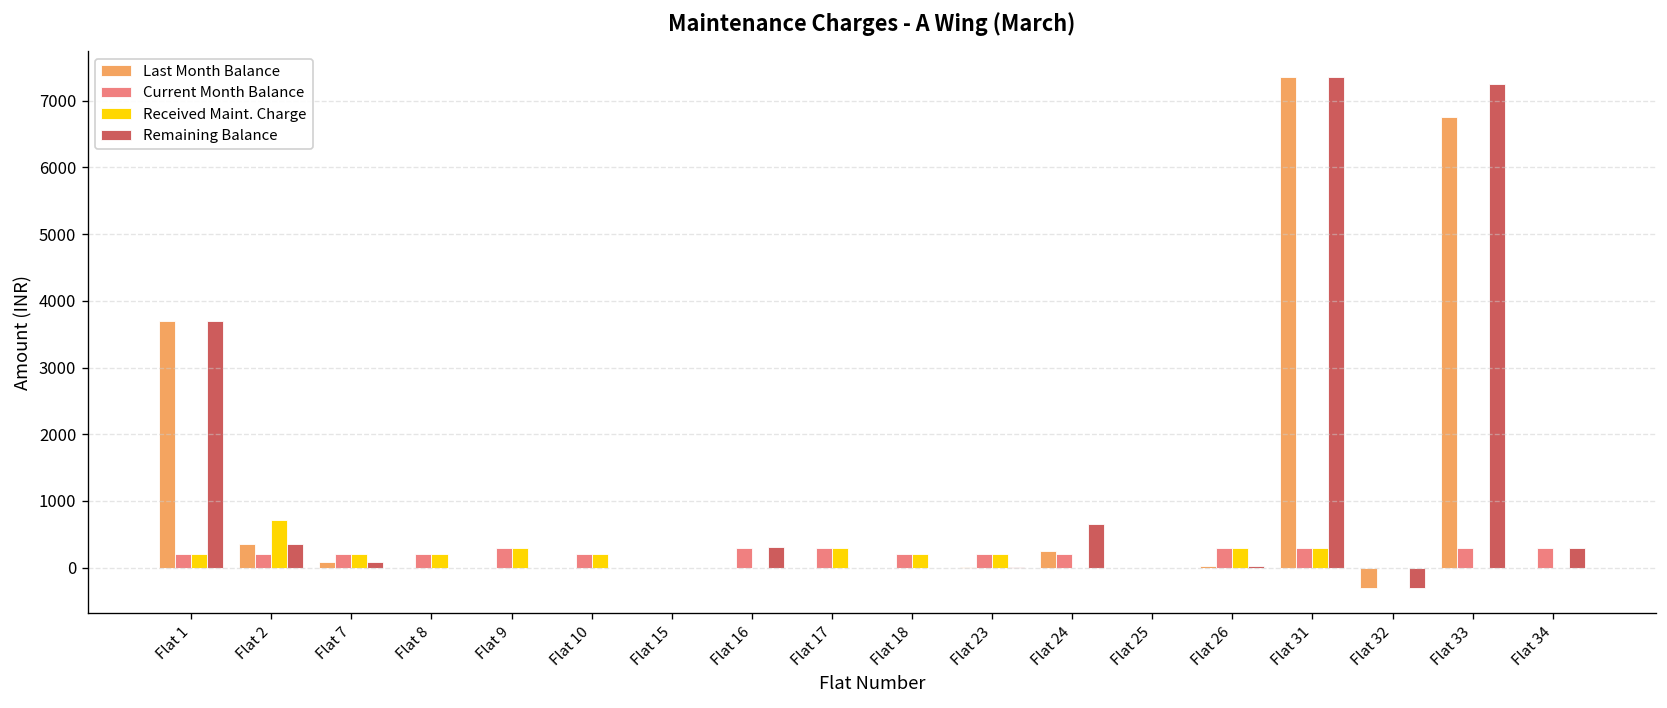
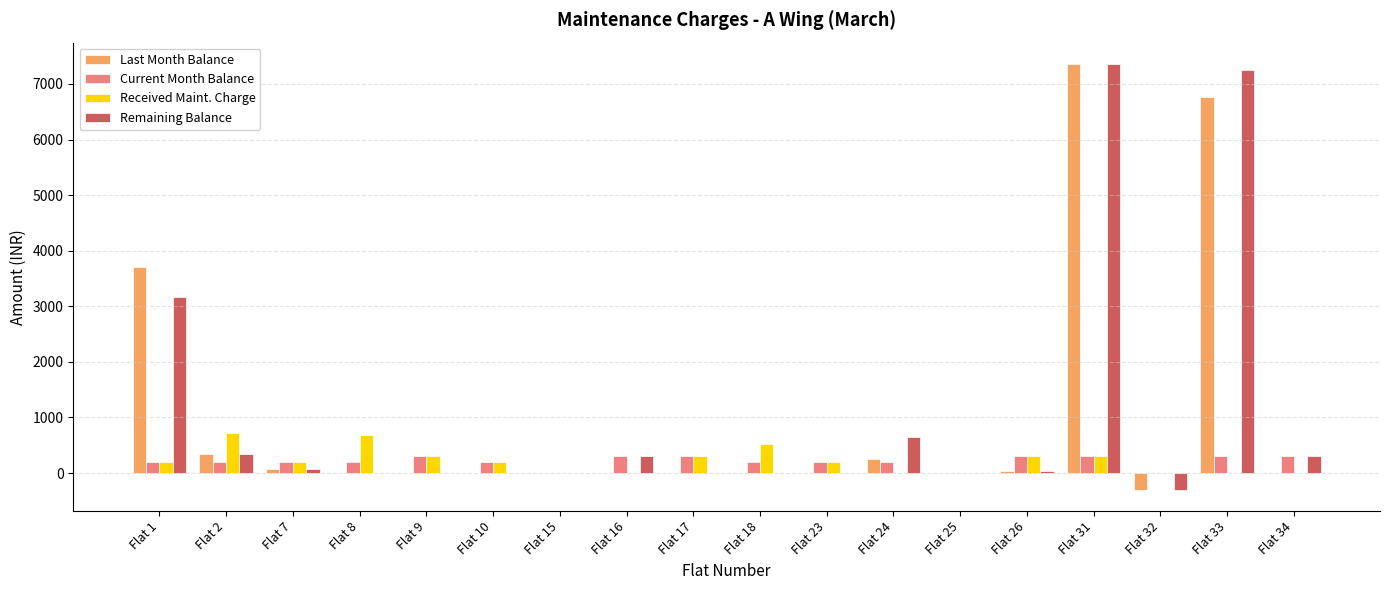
Remaining Balance, Flat 1: 3700 -> 3200
Received Maint. Charge, Flat 8: 200 -> 700
Received Maint. Charge, Flat 18: 200 -> 500
